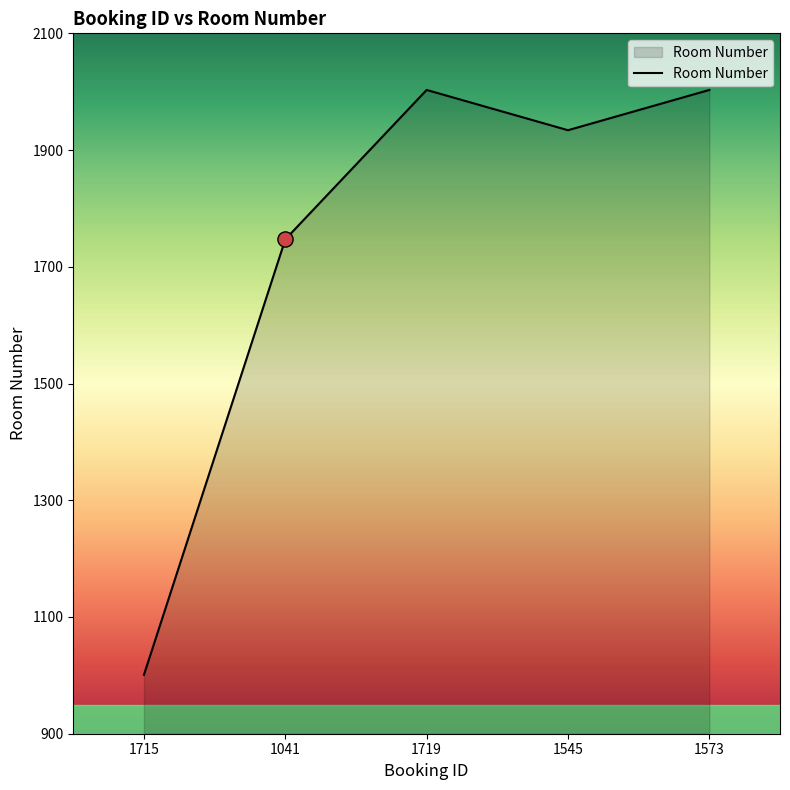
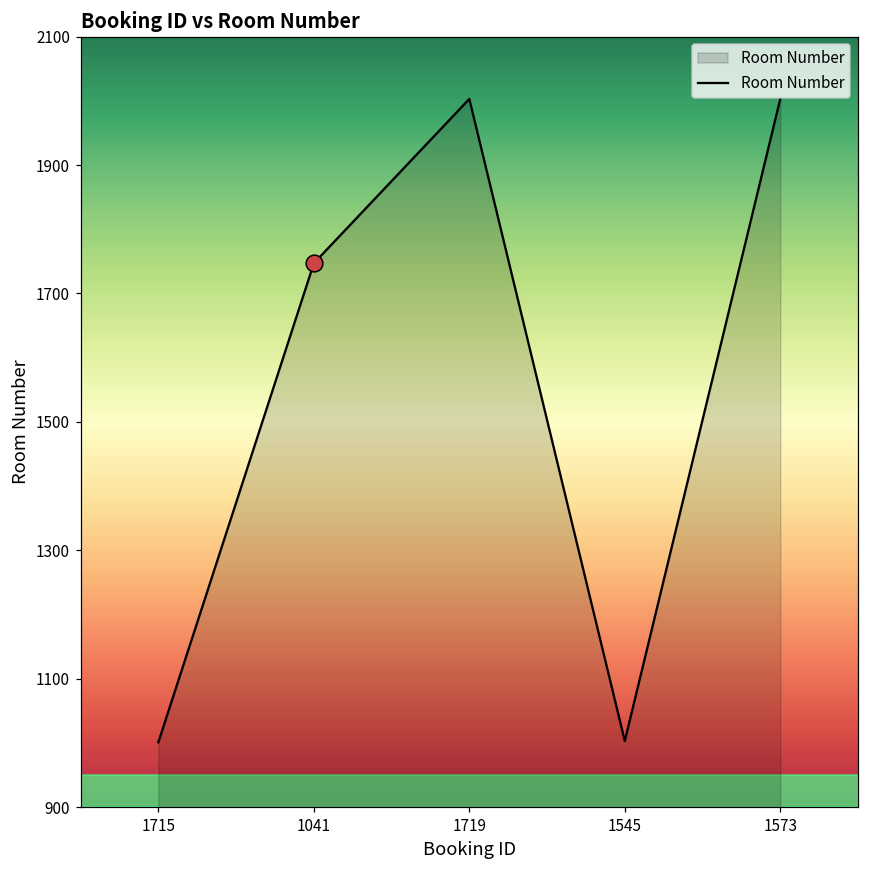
Room Number, 1545: 1930 -> 1000
